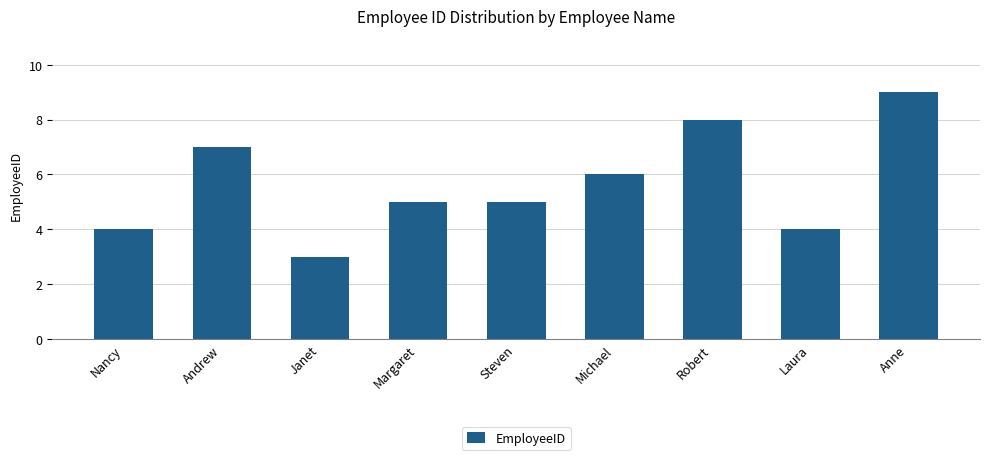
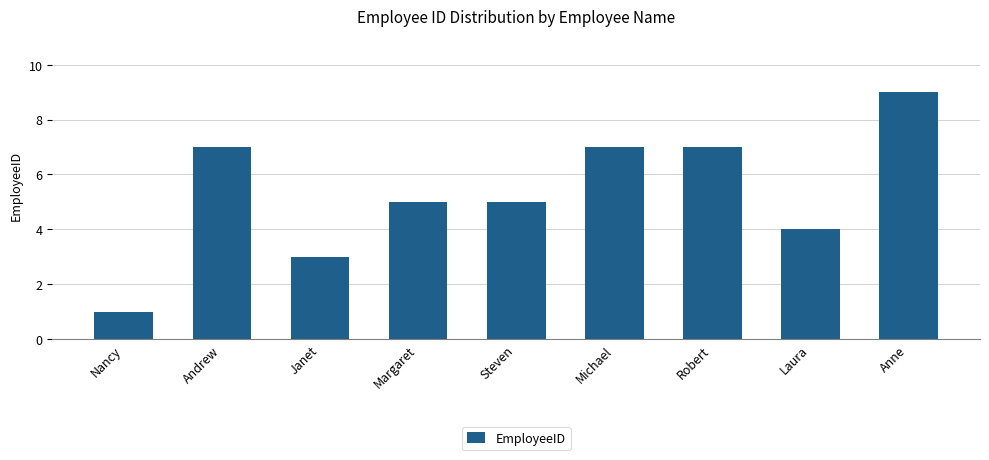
Nancy: 4 -> 1
Michael: 6 -> 7
Robert: 8 -> 7
